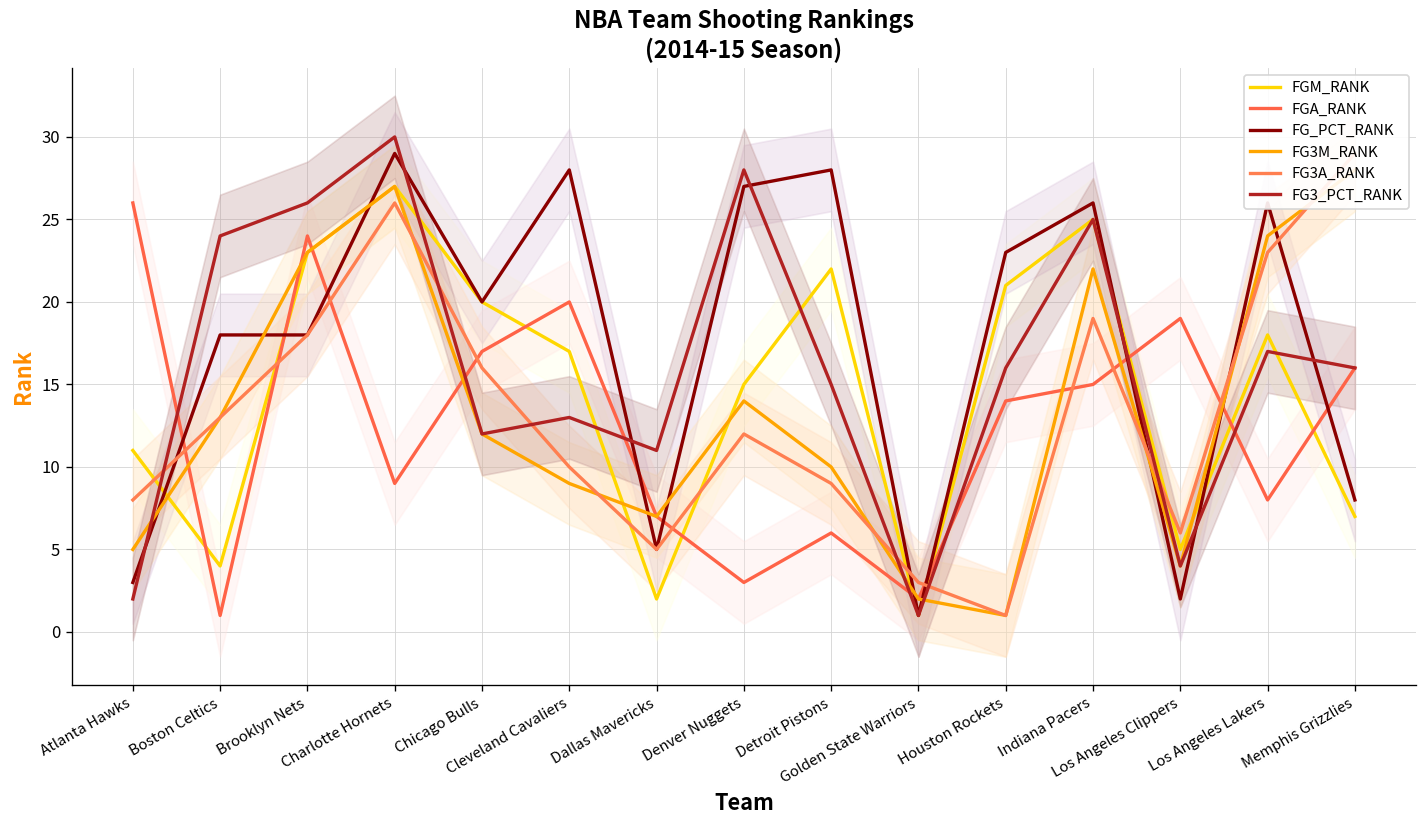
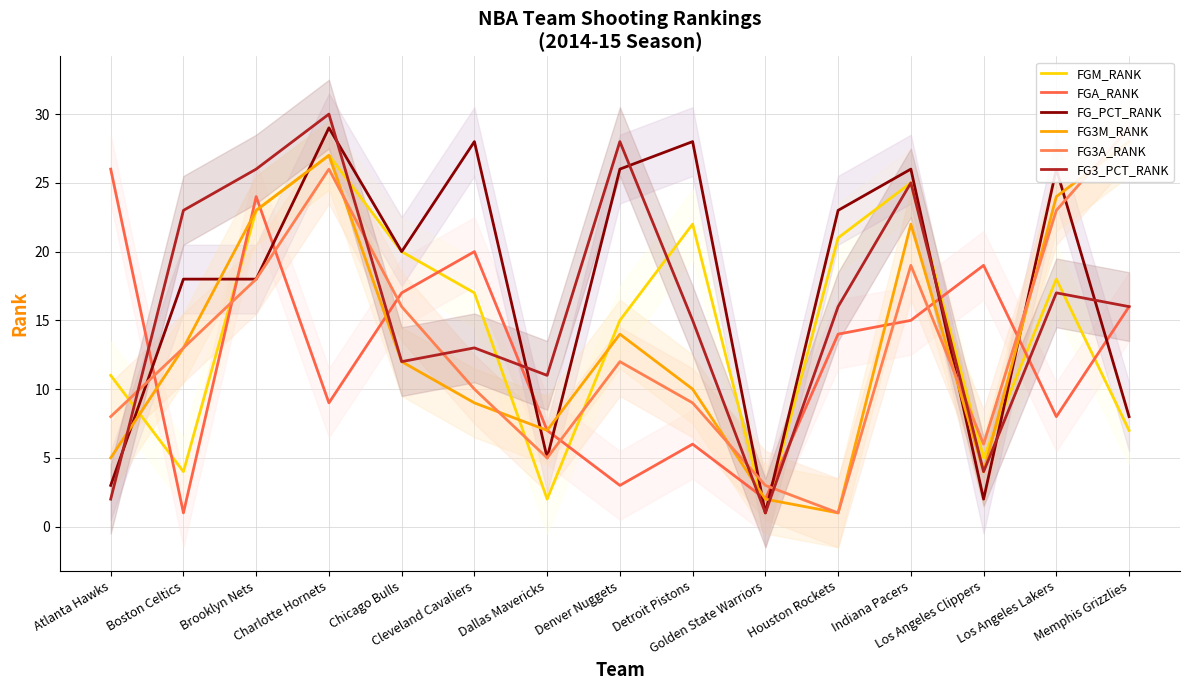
FG3_PCT_RANK, Boston Celtics: 24 -> 23
FG_PCT_RANK, Denver Nuggets: 27 -> 26
